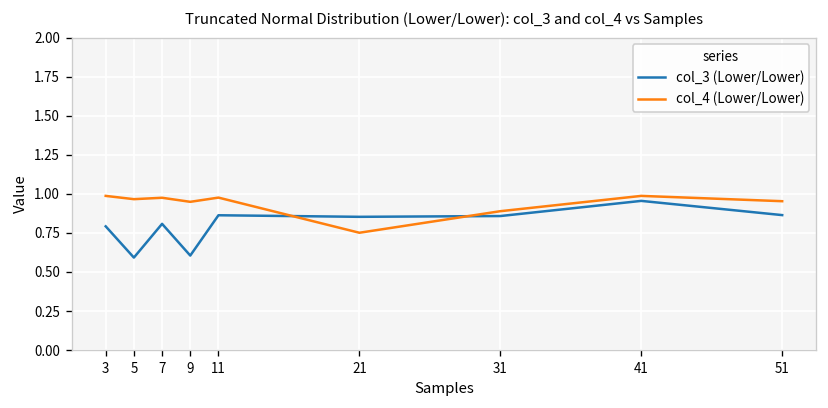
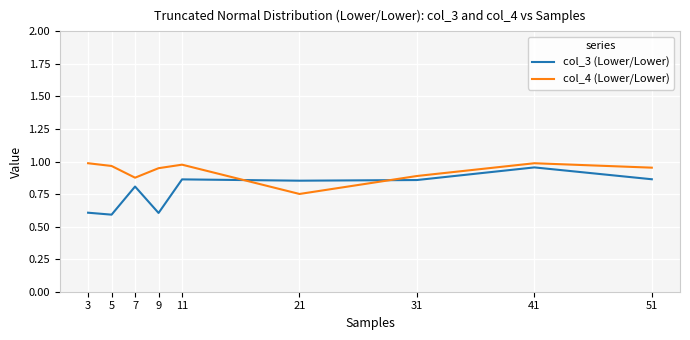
col_3 (Lower/Lower), 3: 0.79 -> 0.61
col_4 (Lower/Lower), 7: 0.98 -> 0.88
